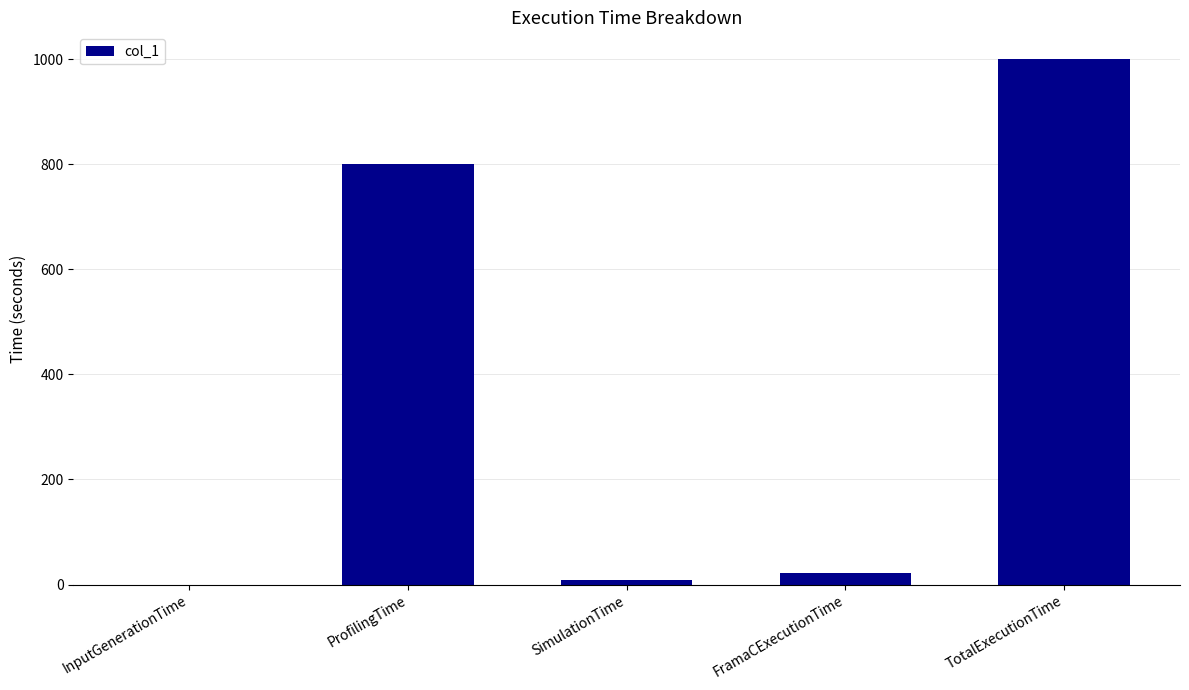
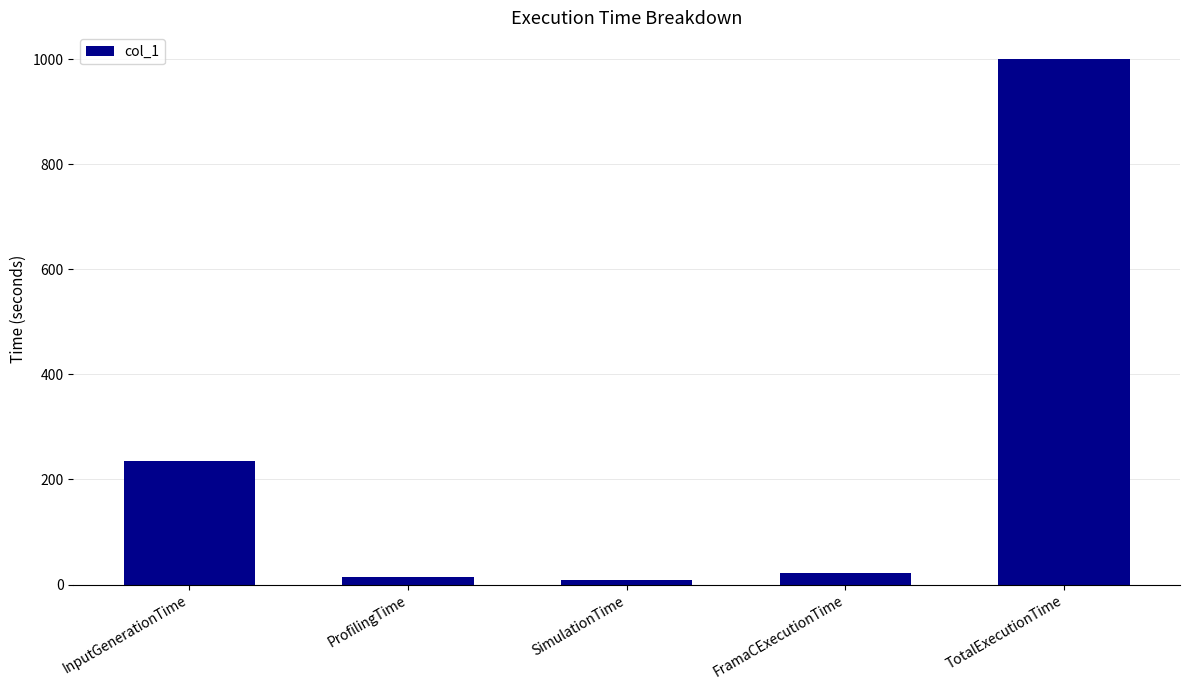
InputGenerationTime: 0 -> 230
ProfilingTime: 800 -> 10
